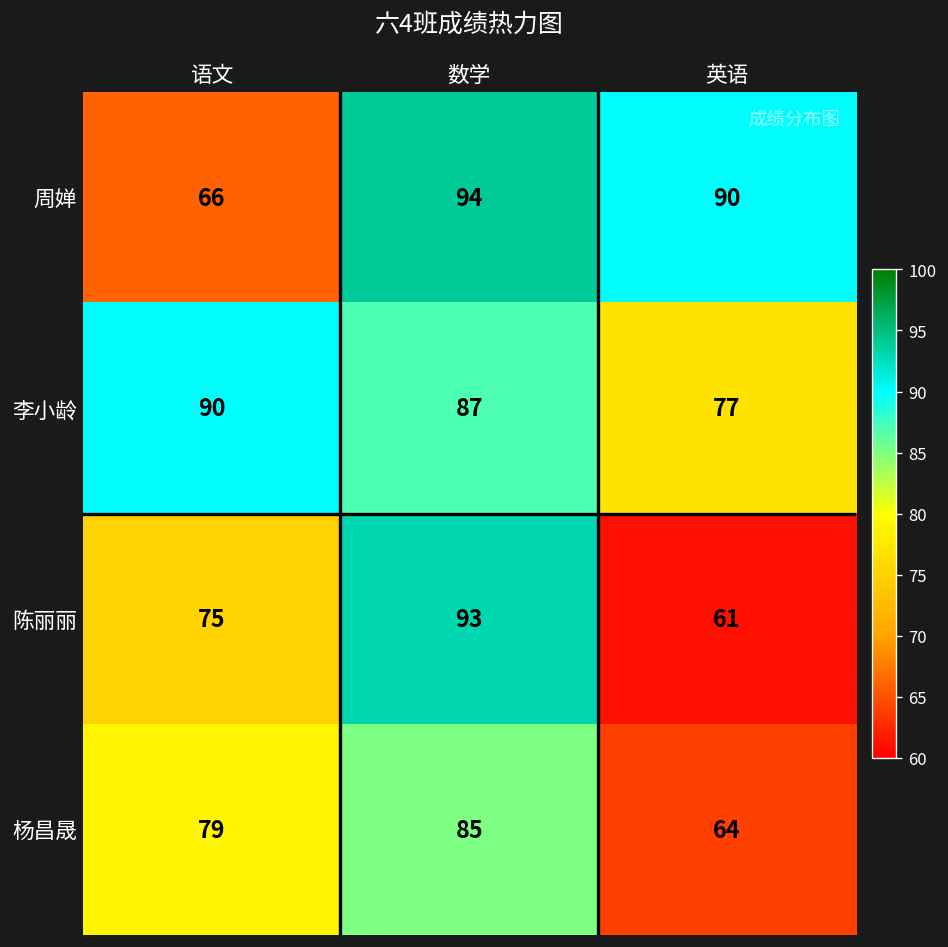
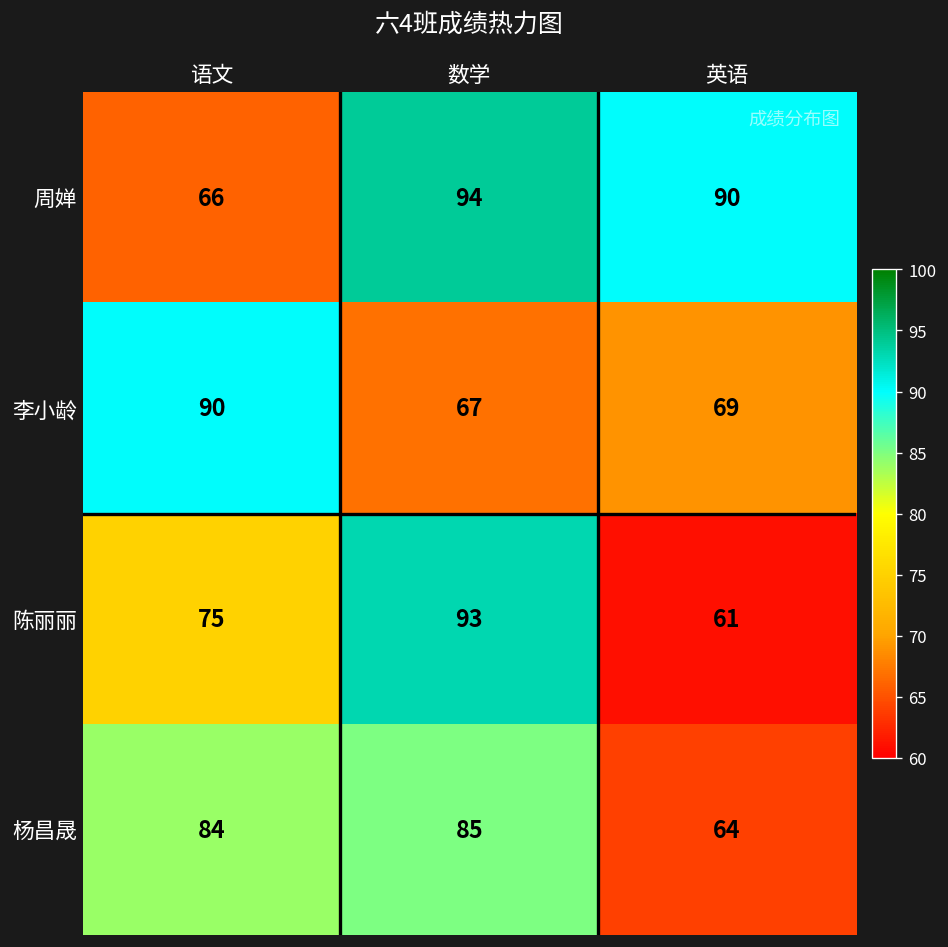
李小龄, 数学: 87 -> 67
李小龄, 英语: 77 -> 69
杨昌晟, 语文: 79 -> 84
